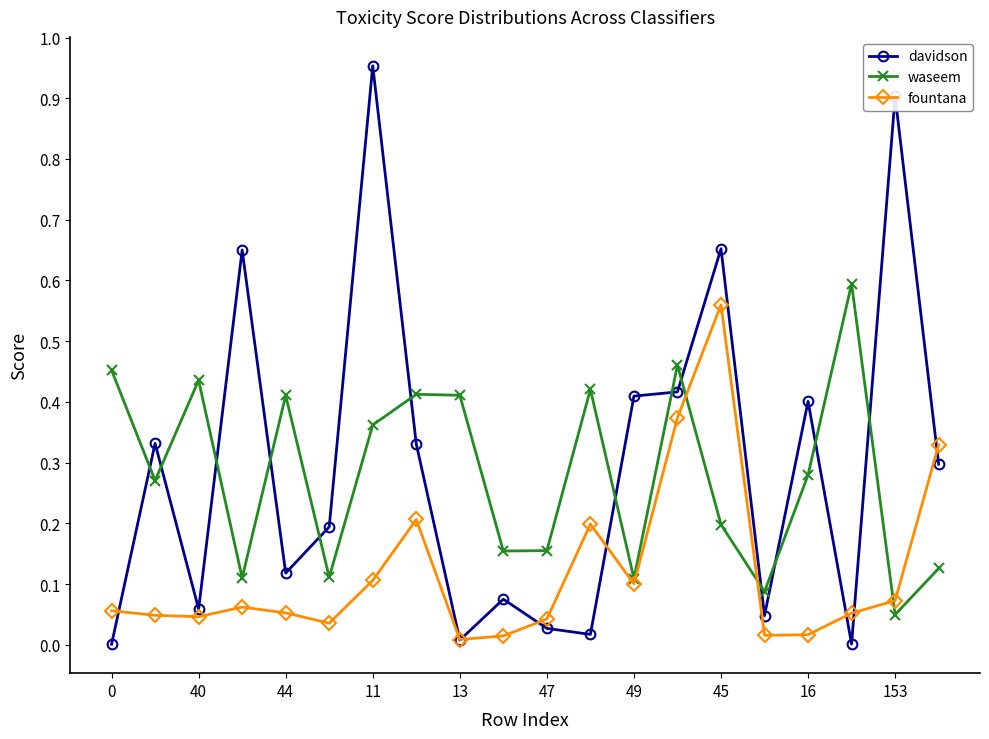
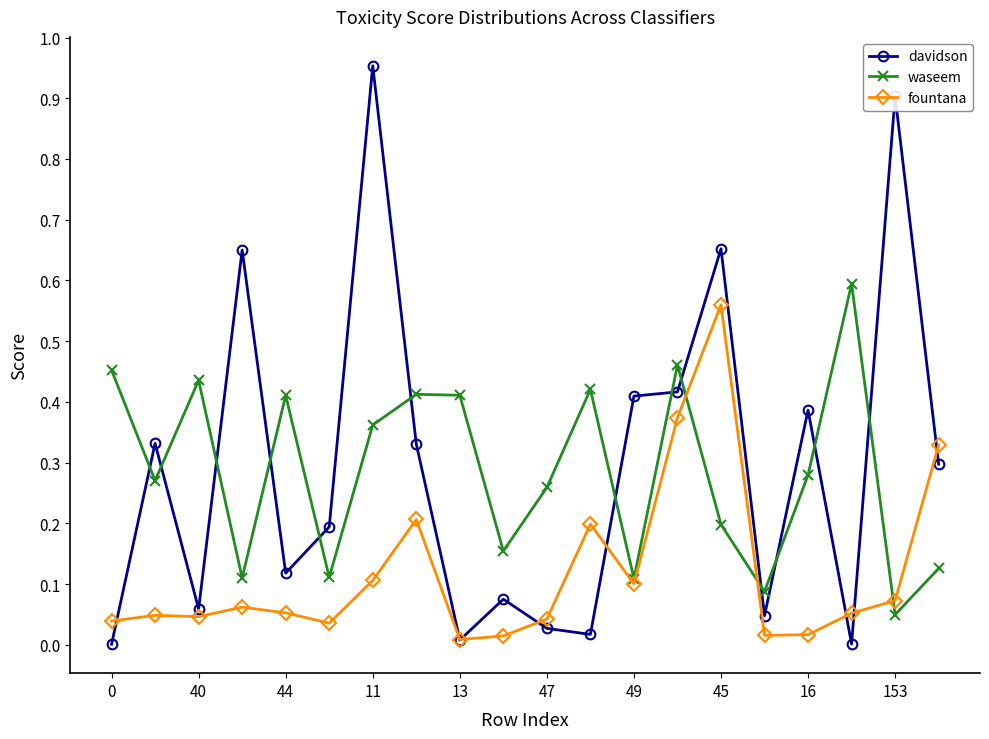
fountana, 0: 0.06 -> 0.04
waseem, 47: 0.16 -> 0.26
davidson, 16: 0.40 -> 0.39
